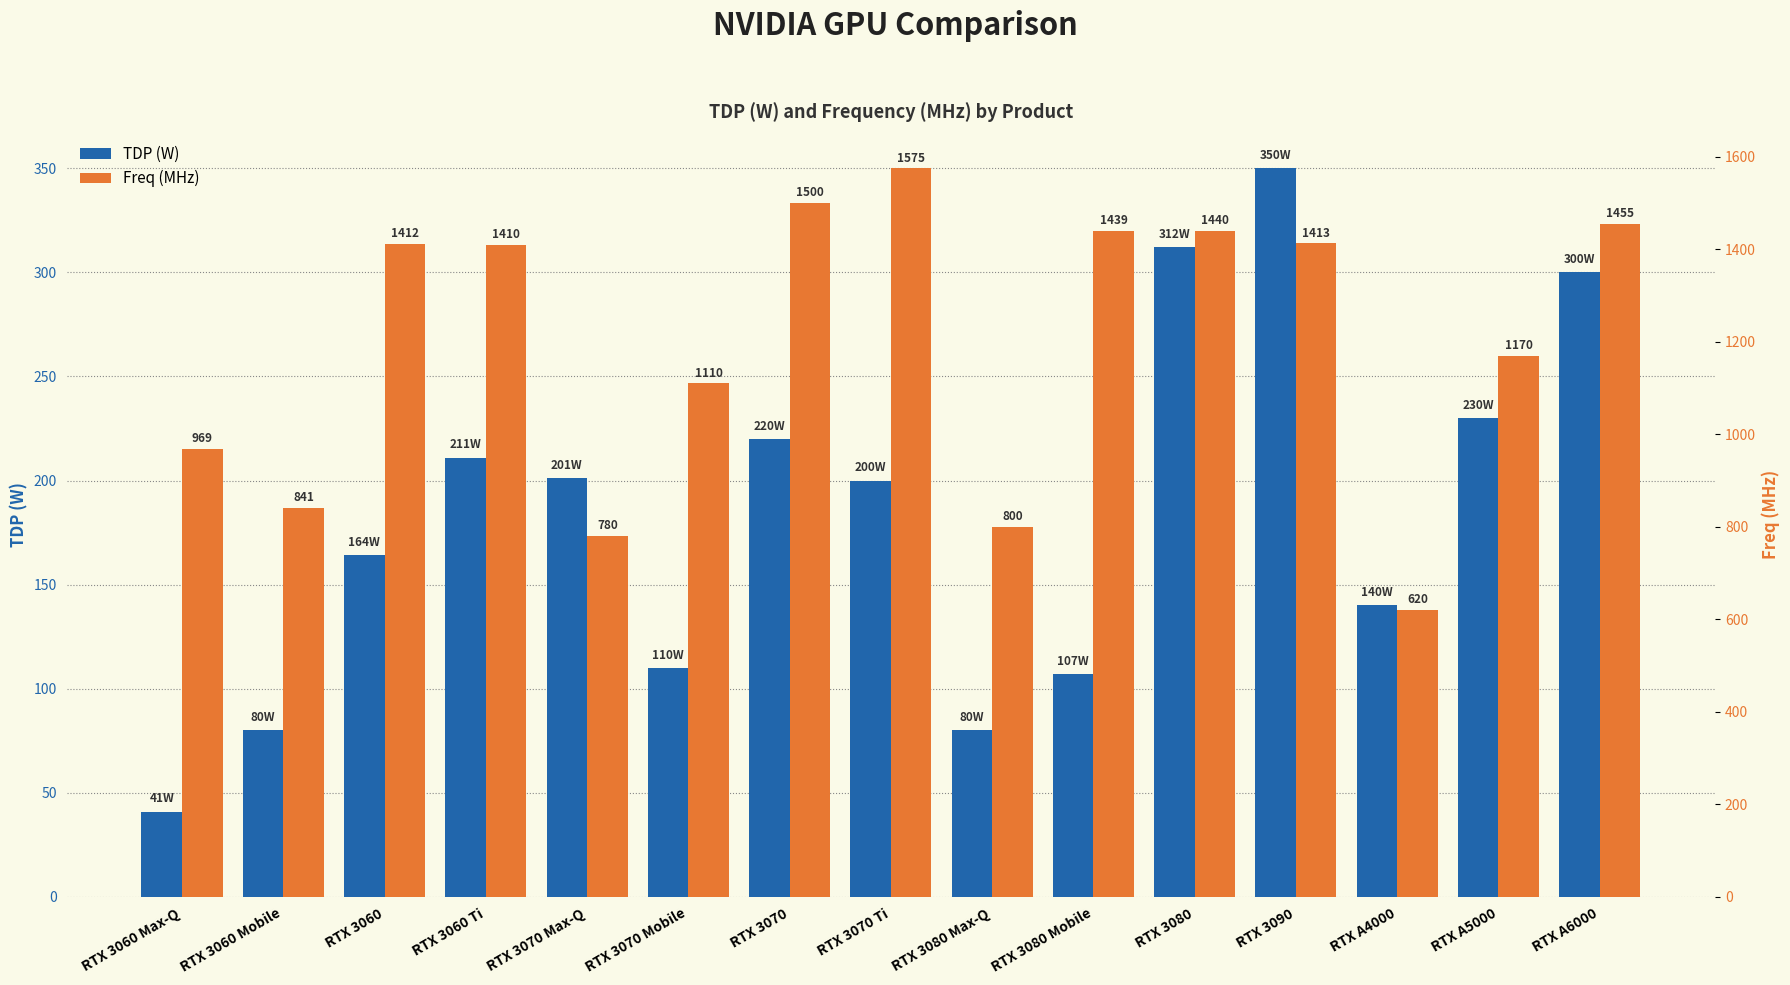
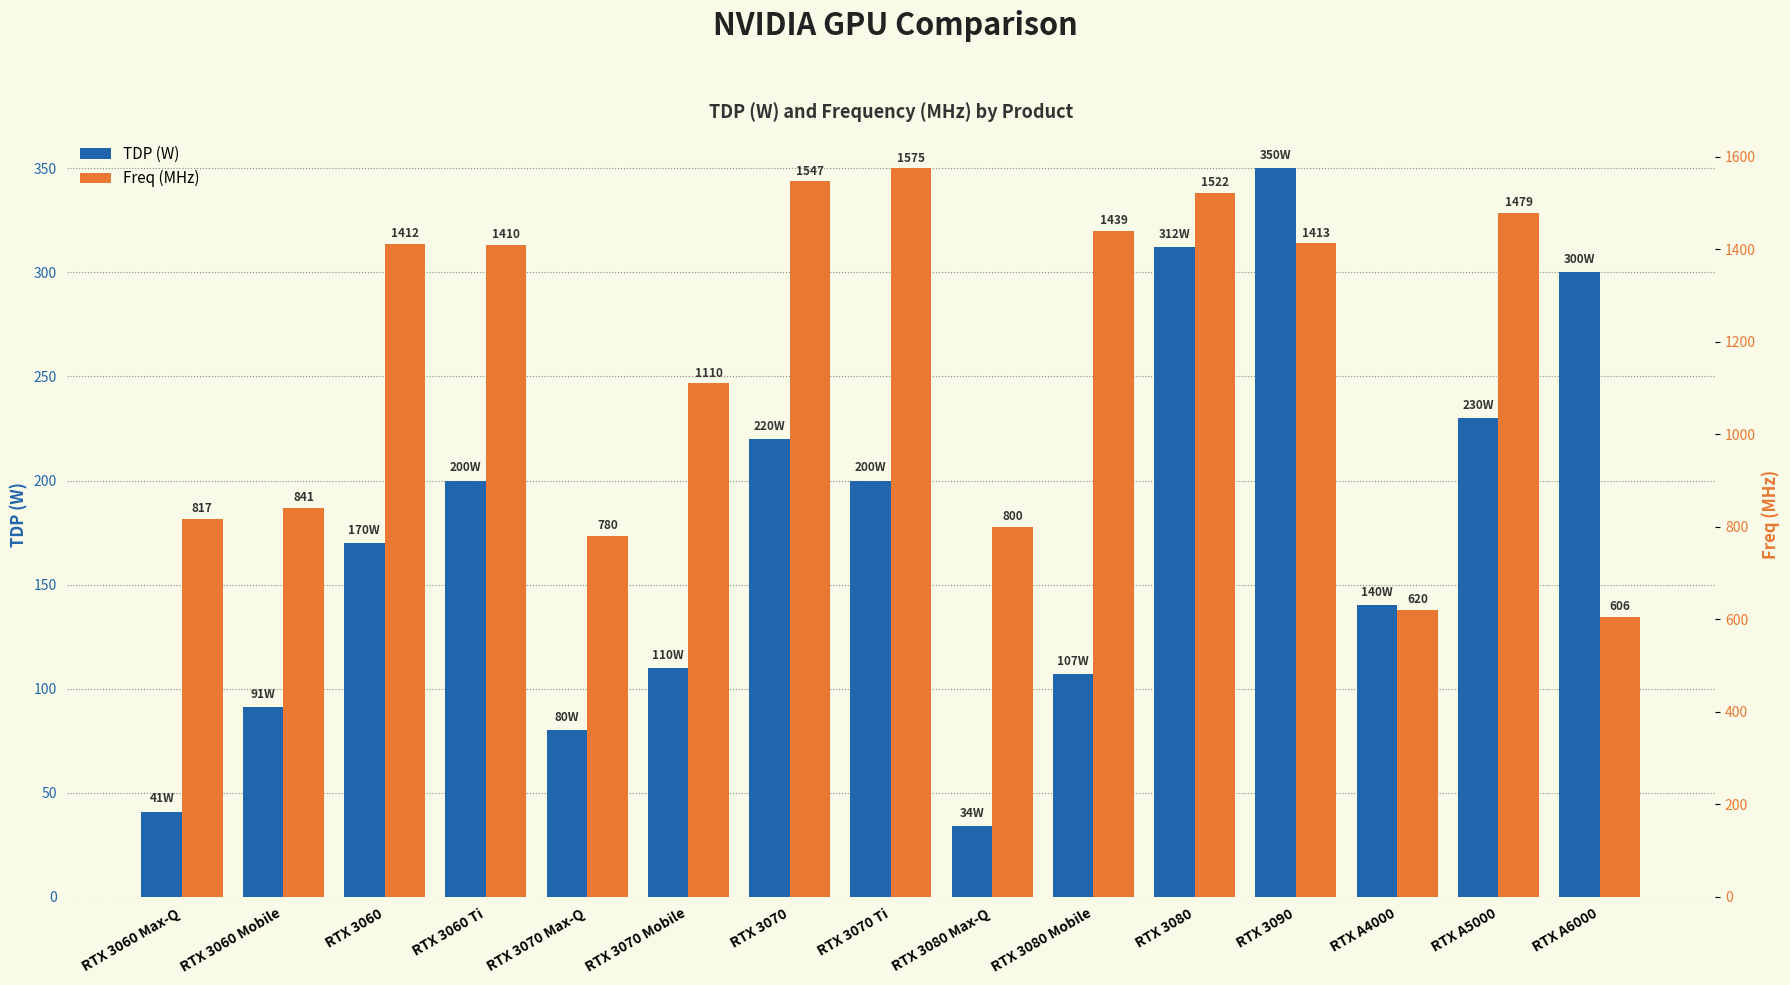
TDP (W), RTX 3060 Mobile: 80W -> 91W
TDP (W), RTX 3060: 164W -> 170W
TDP (W), RTX 3060 Ti: 211W -> 200W
TDP (W), RTX 3070 Max-Q: 201W -> 80W
TDP (W), RTX 3080 Max-Q: 80W -> 34W
Freq (MHz), RTX 3060 Max-Q: 969 -> 817
Freq (MHz), RTX 3070: 1500 -> 1547
Freq (MHz), RTX 3080: 1440 -> 1522
Freq (MHz), RTX A5000: 1170 -> 1479
Freq (MHz), RTX A6000: 1455 -> 606
